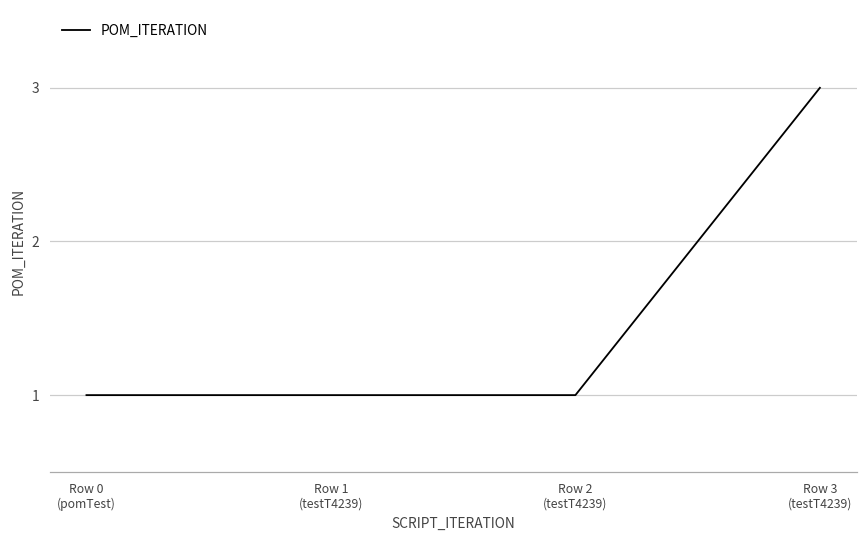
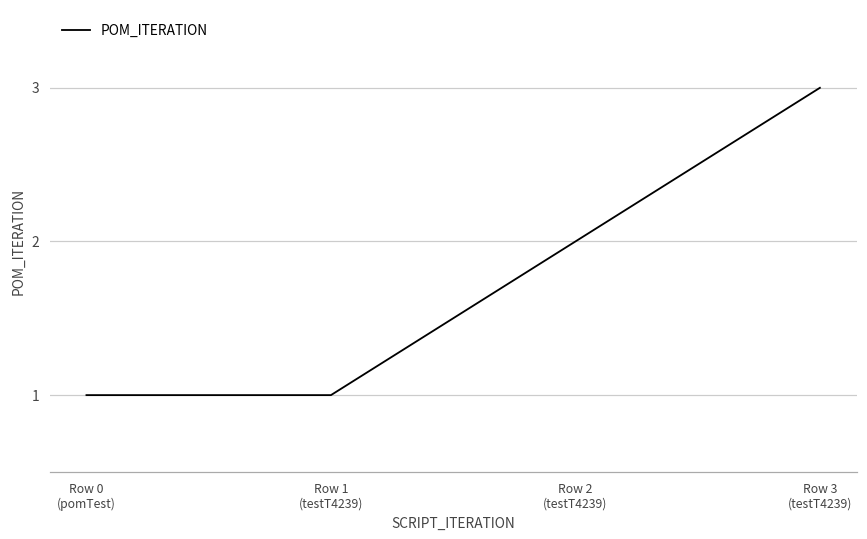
Row 2 (testT4239): 1 -> 2
